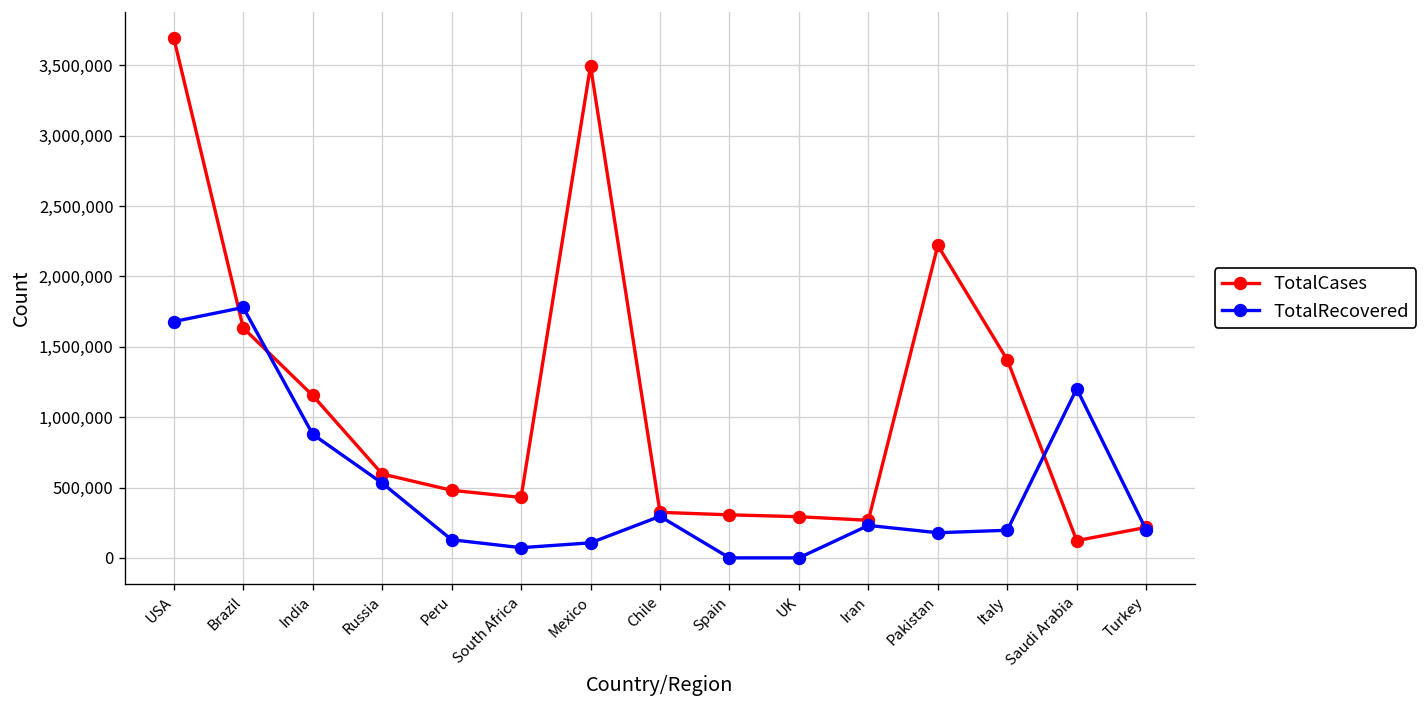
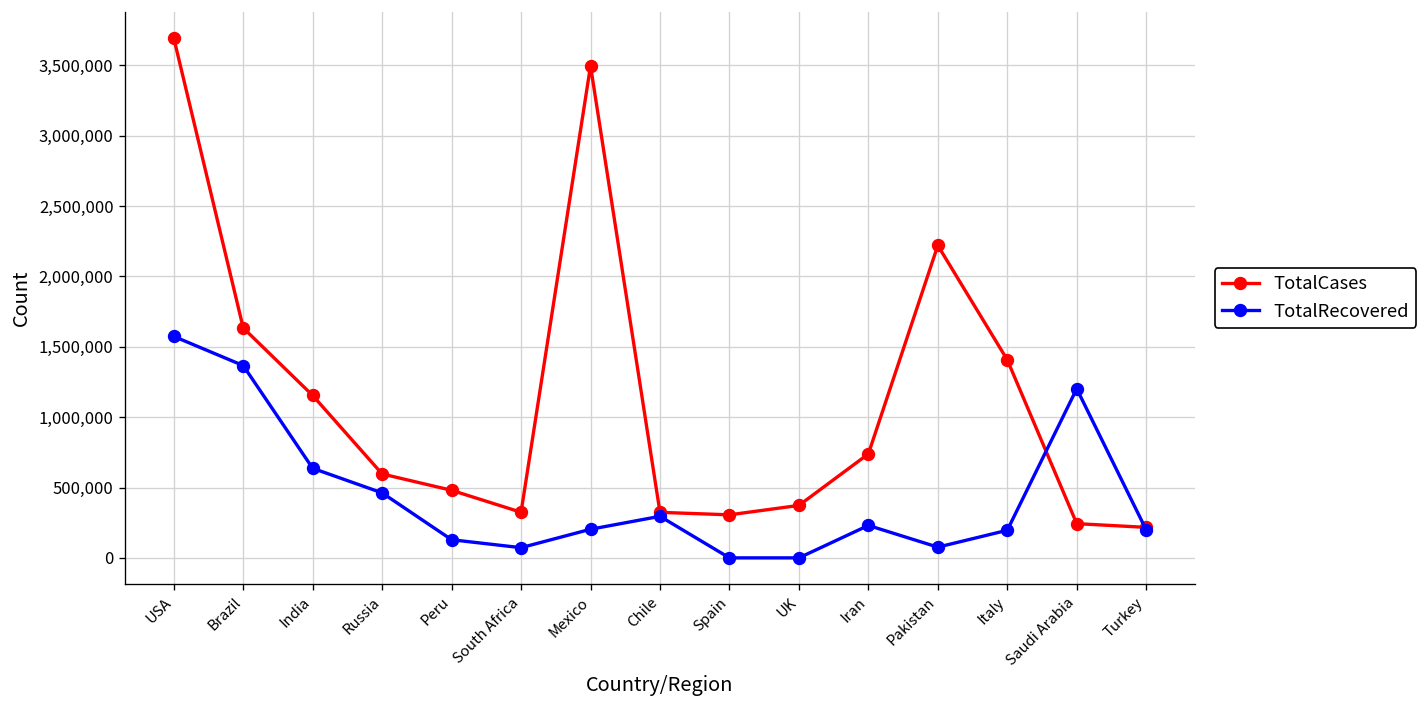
TotalRecovered, USA: 1,680,000 -> 1,570,000
TotalRecovered, Brazil: 1,780,000 -> 1,370,000
TotalRecovered, India: 880,000 -> 640,000
TotalRecovered, Russia: 530,000 -> 460,000
TotalCases, South Africa: 430,000 -> 320,000
TotalRecovered, Mexico: 110,000 -> 200,000
TotalCases, UK: 290,000 -> 370,000
TotalCases, Iran: 270,000 -> 740,000
TotalRecovered, Pakistan: 180,000 -> 80,000
TotalCases, Saudi Arabia: 120,000 -> 240,000
